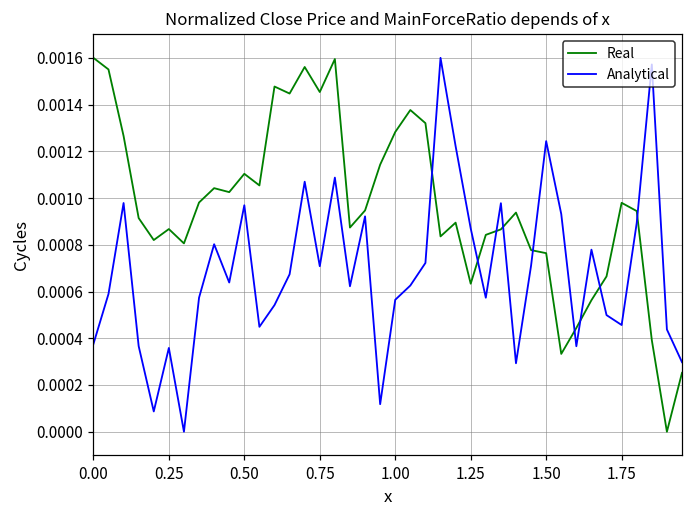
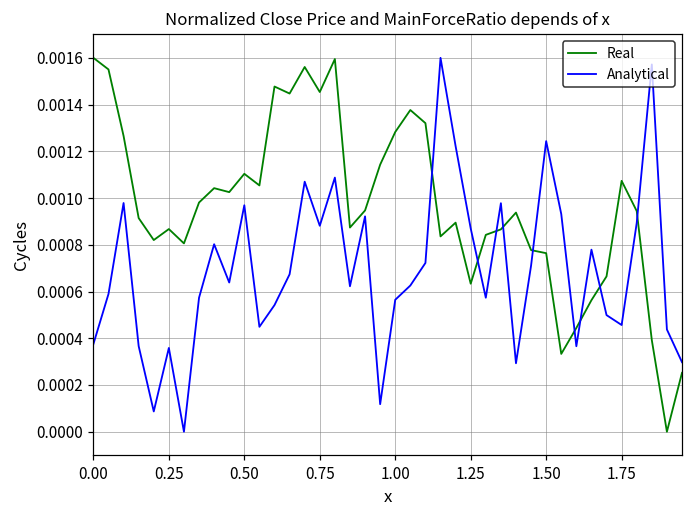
Analytical, 0.75: 0.00071 -> 0.00088
Real, 1.75: 0.00098 -> 0.00107
